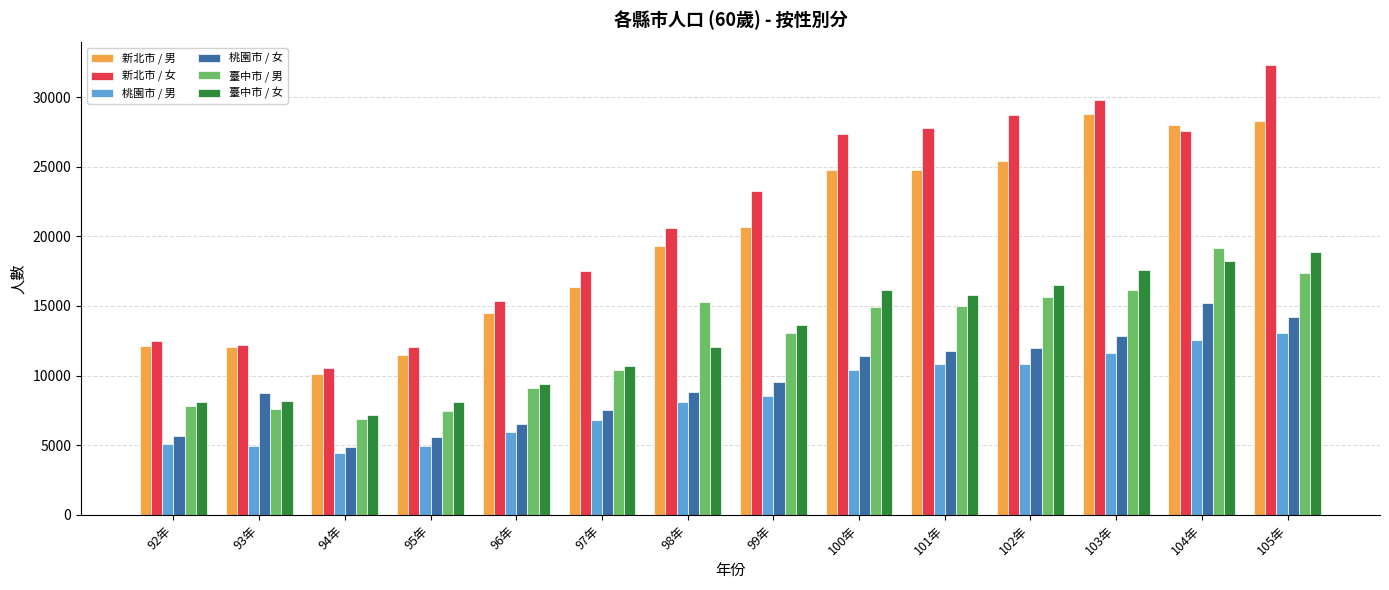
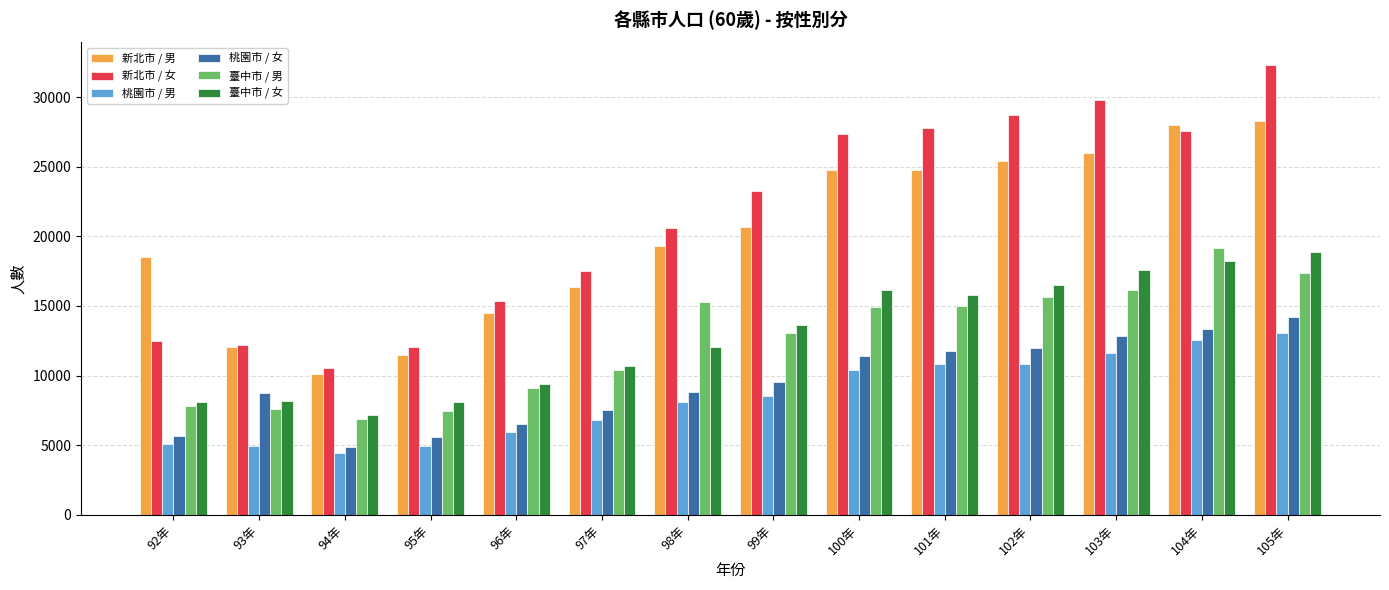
新北市 / 男, 92年: 12100 -> 18500
新北市 / 男, 103年: 28800 -> 25900
桃園市 / 女, 104年: 15200 -> 13400
